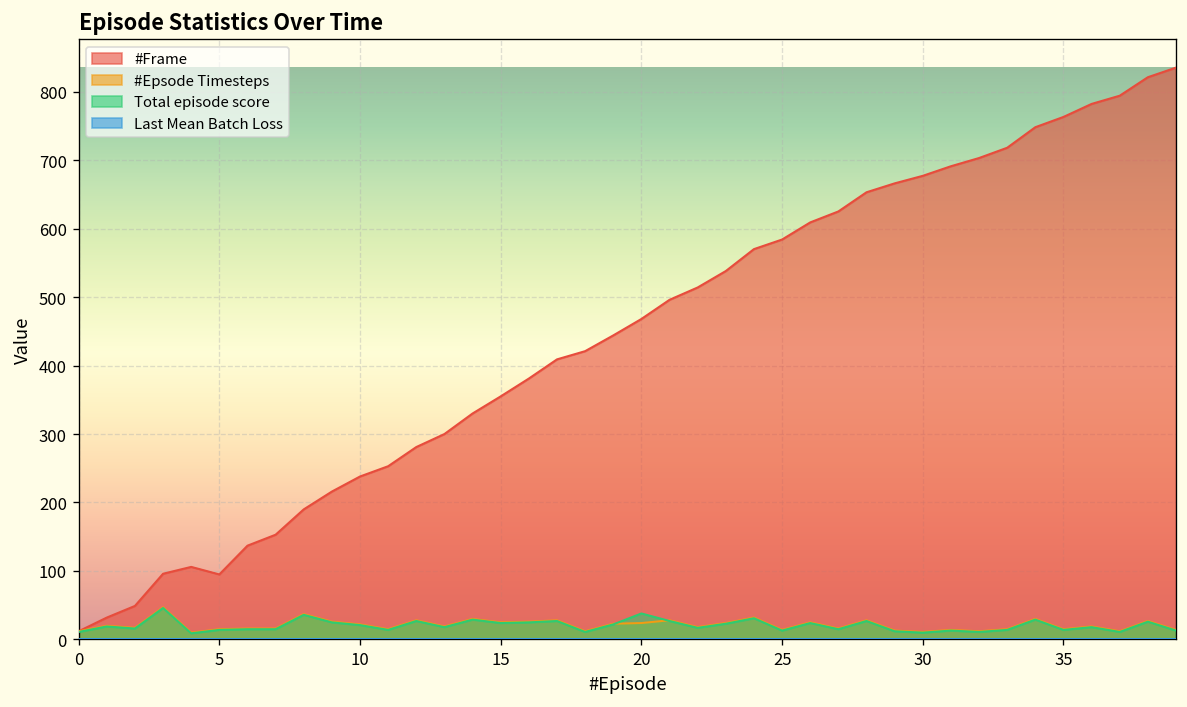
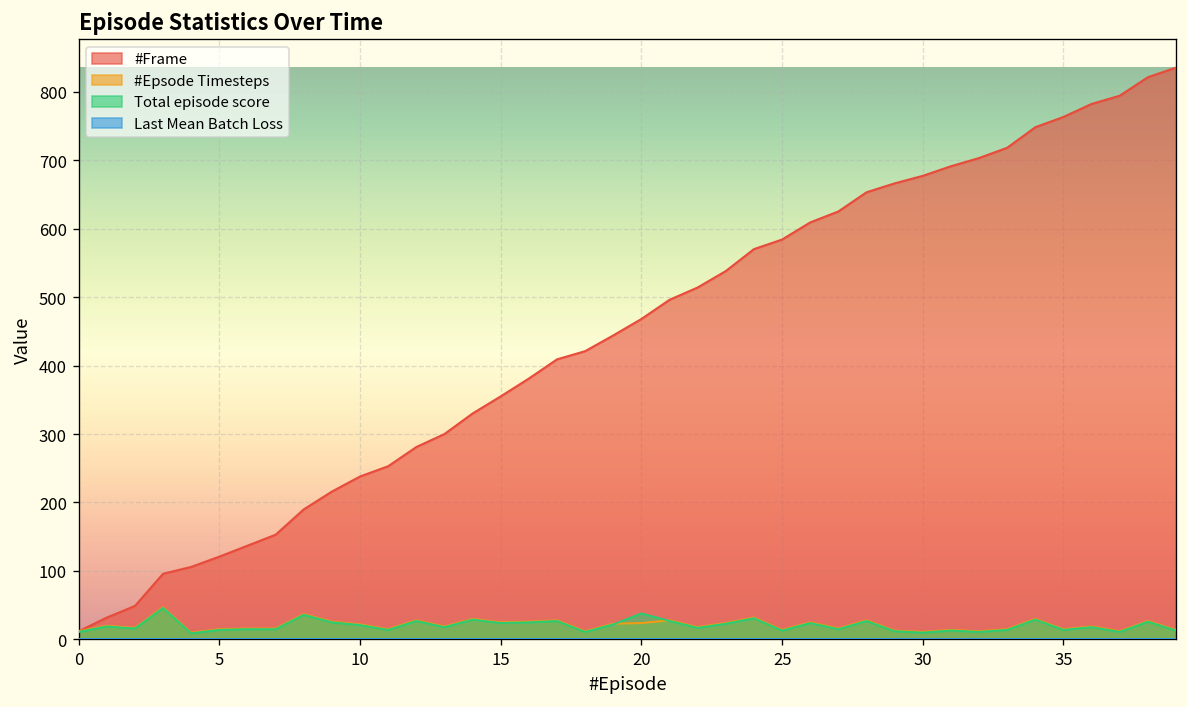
#Frame, 5: 100 -> 120
